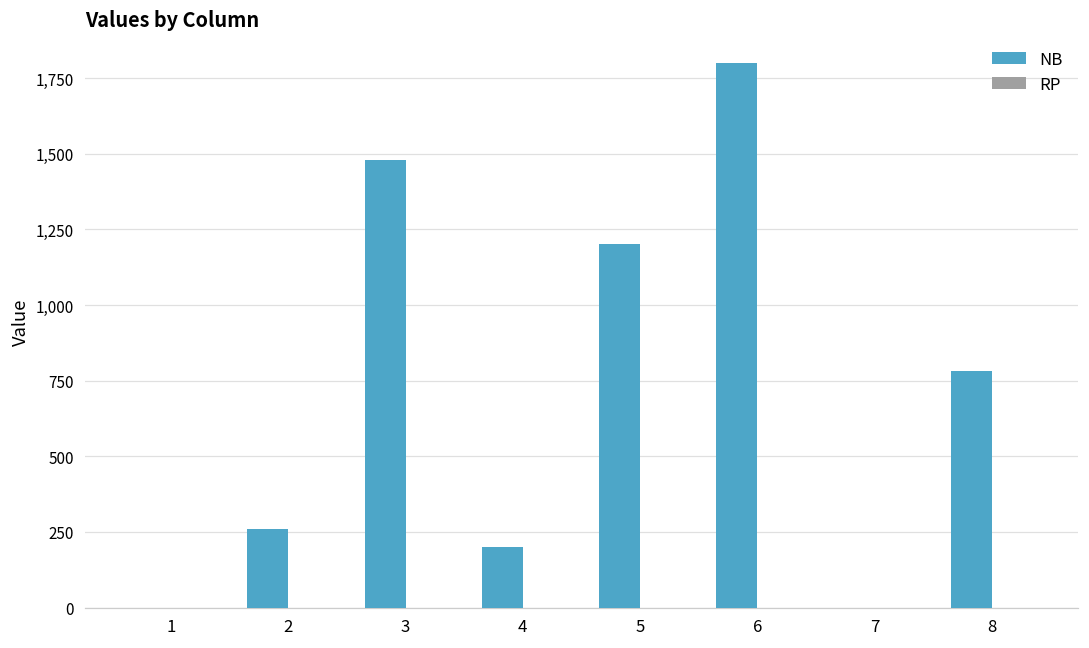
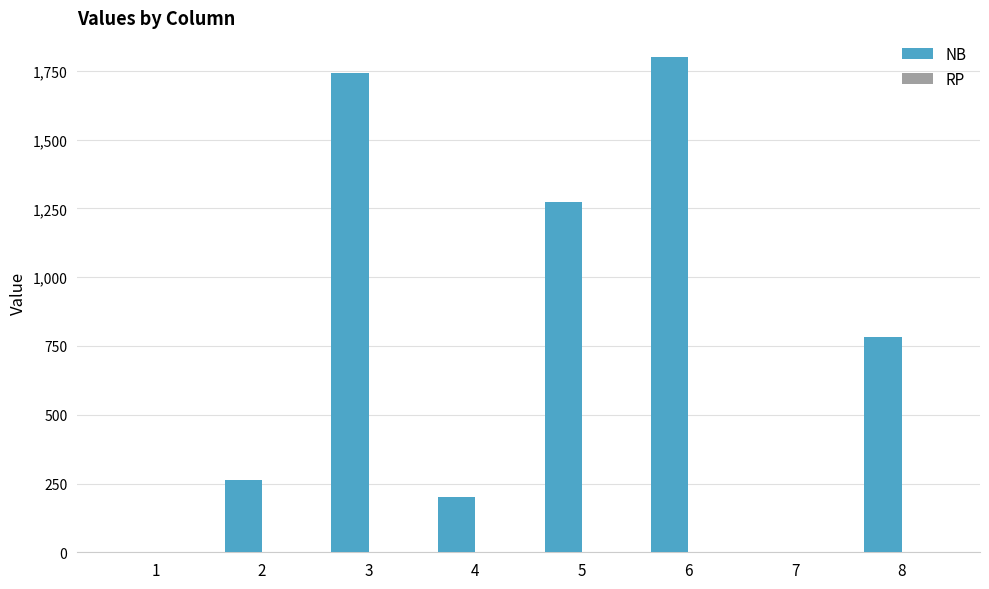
NB, 3: 1,480 -> 1,740
NB, 5: 1,200 -> 1,280
